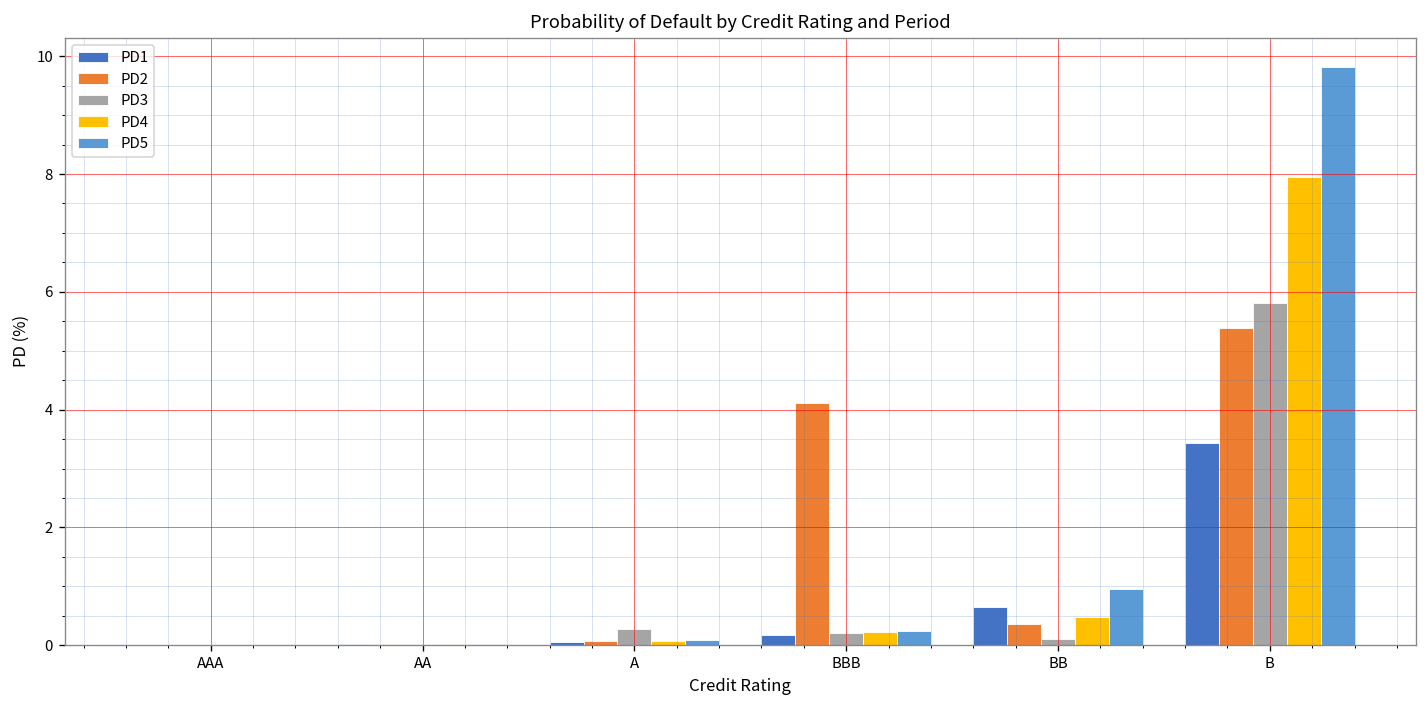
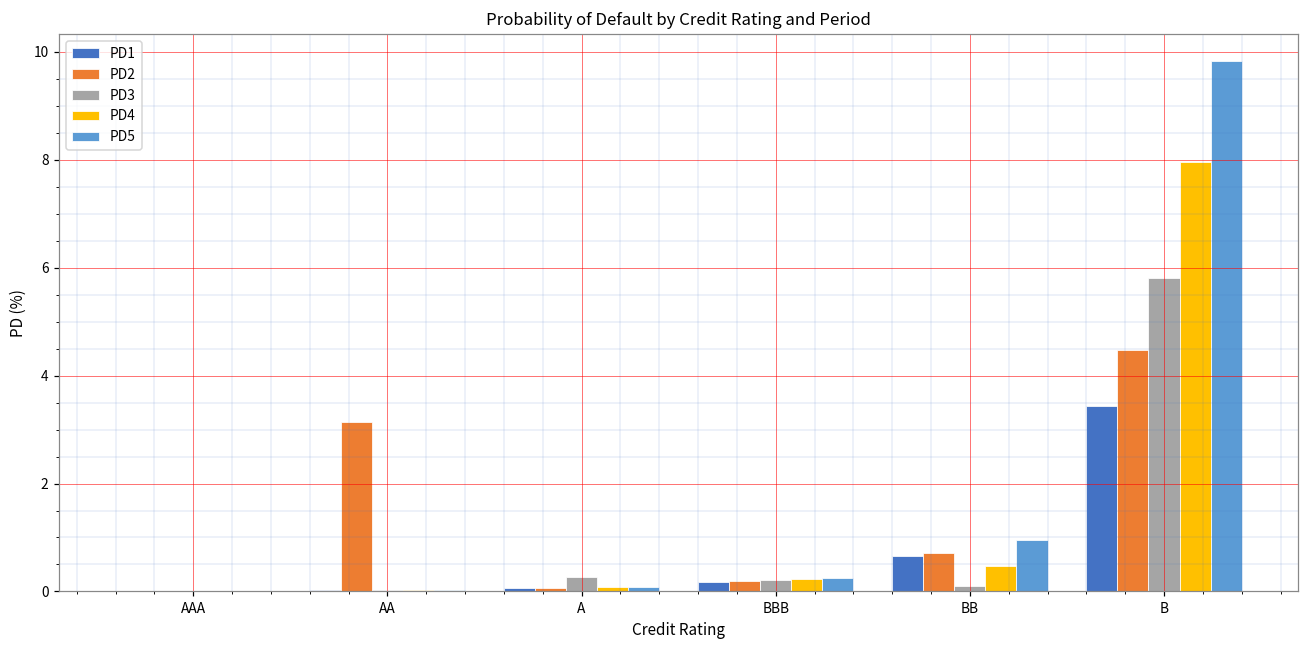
PD2, AA: 0.0 -> 3.1
PD2, BBB: 4.1 -> 0.2
PD2, BB: 0.4 -> 0.7
PD2, B: 5.4 -> 4.5
